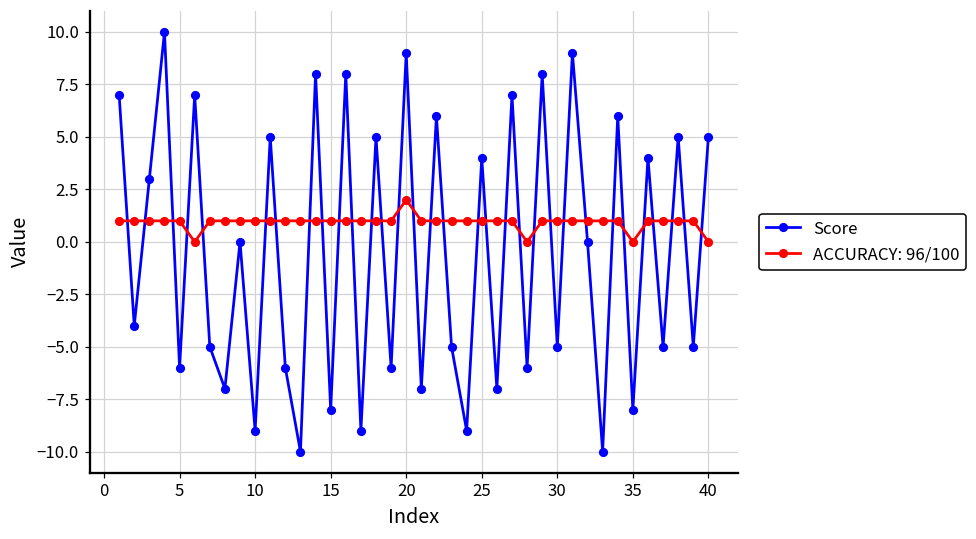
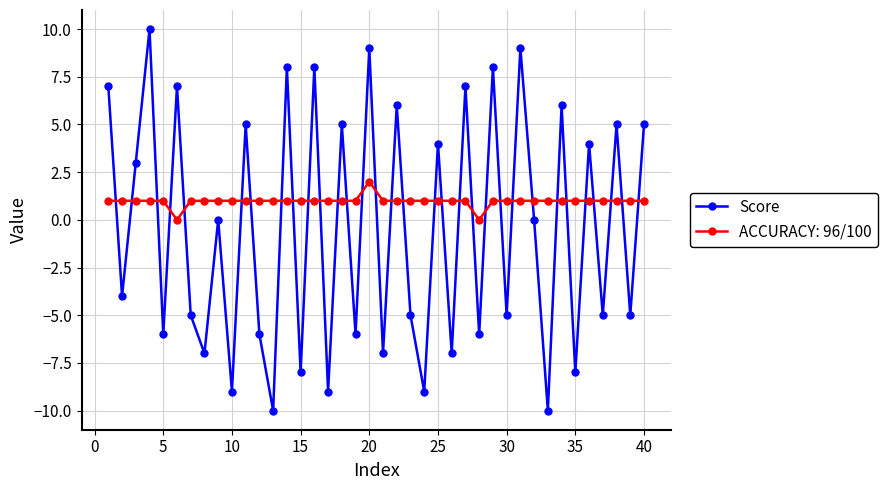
ACCURACY: 96/100, 35: 0 -> 1
ACCURACY: 96/100, 40: 0 -> 1
